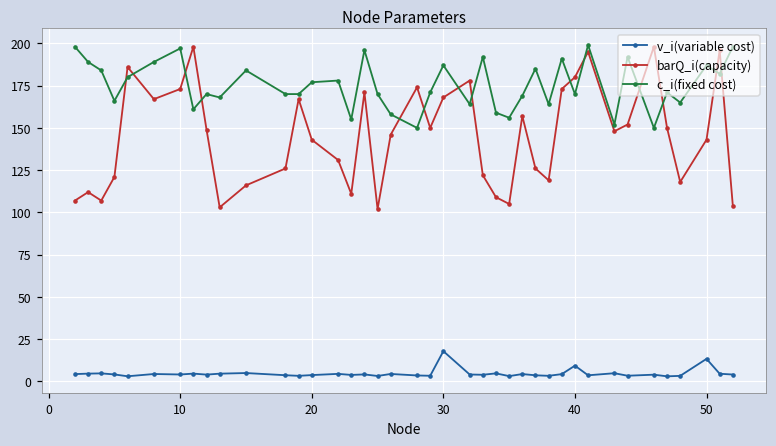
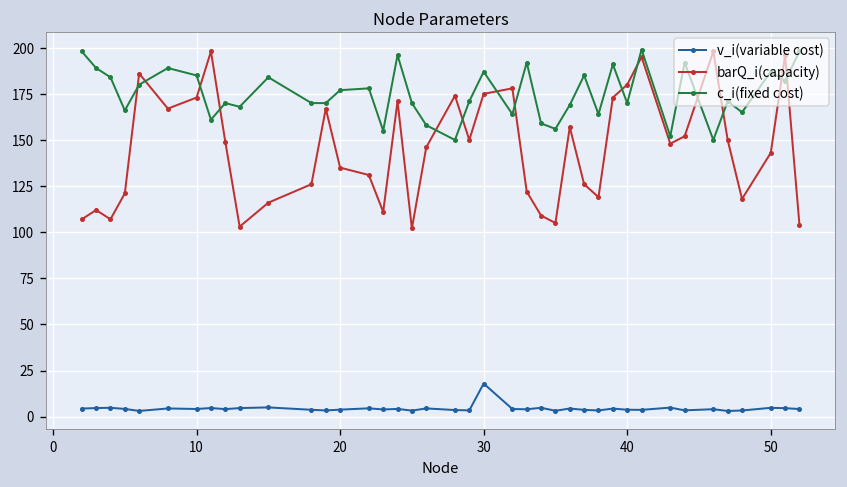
c_i(fixed cost), 10: 197 -> 185
barQ_i(capacity), 20: 143 -> 135
barQ_i(capacity), 30: 168 -> 175
v_i(variable cost), 40: 9 -> 4
v_i(variable cost), 50: 13 -> 5
